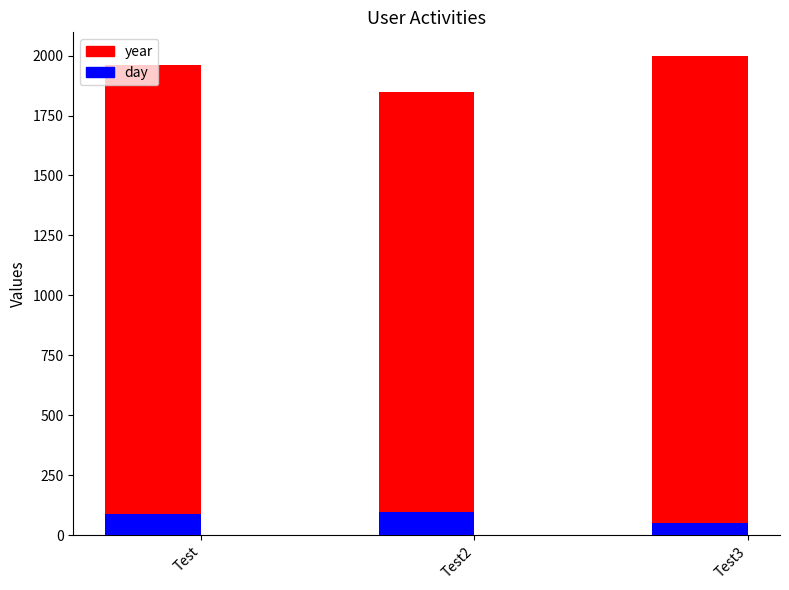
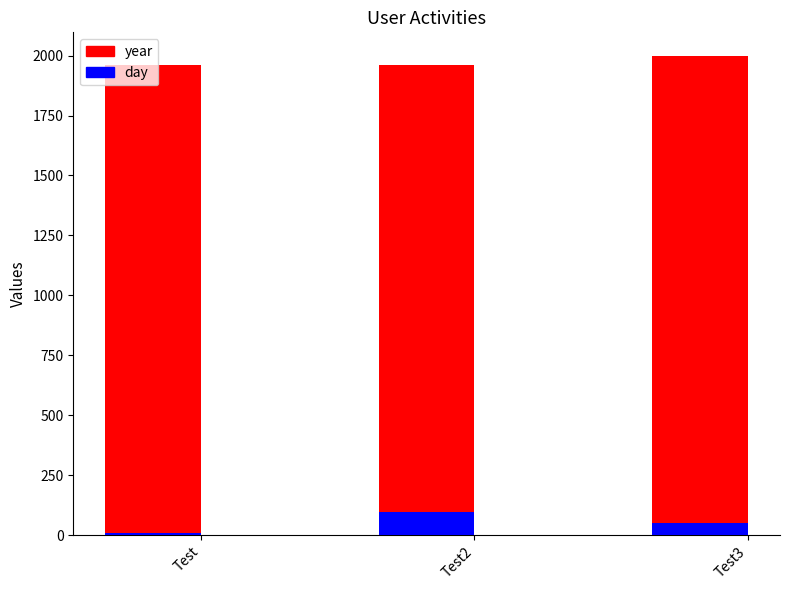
day, Test: 90 -> 10
year, Test2: 1850 -> 1960
